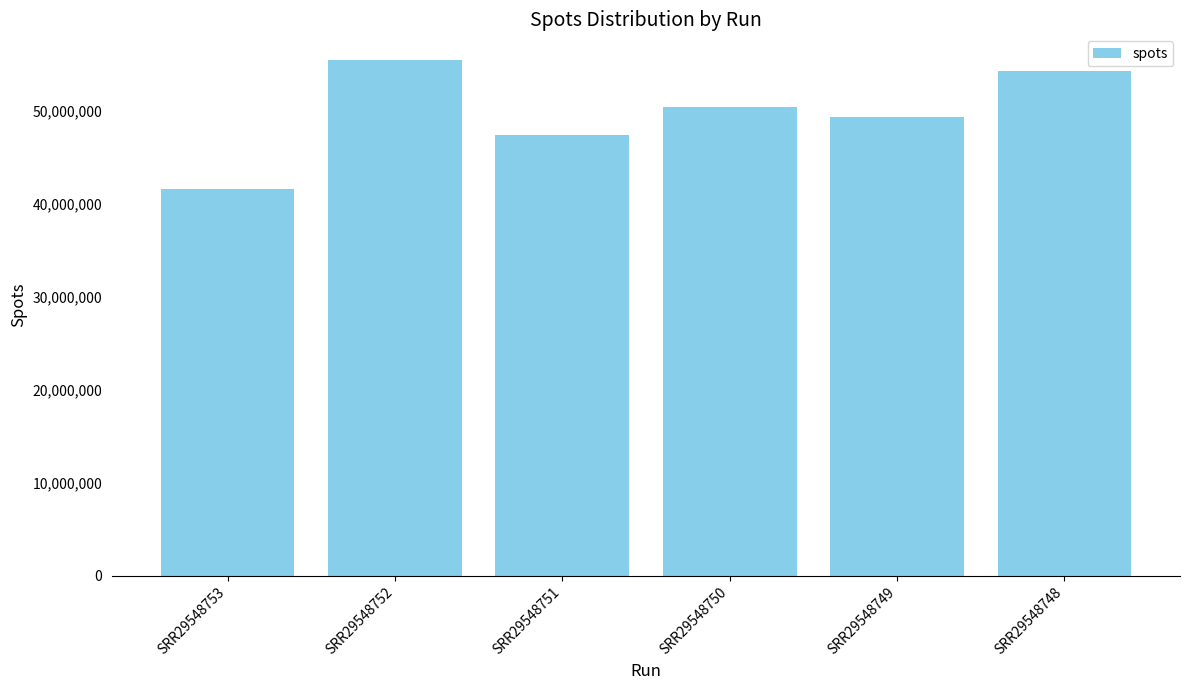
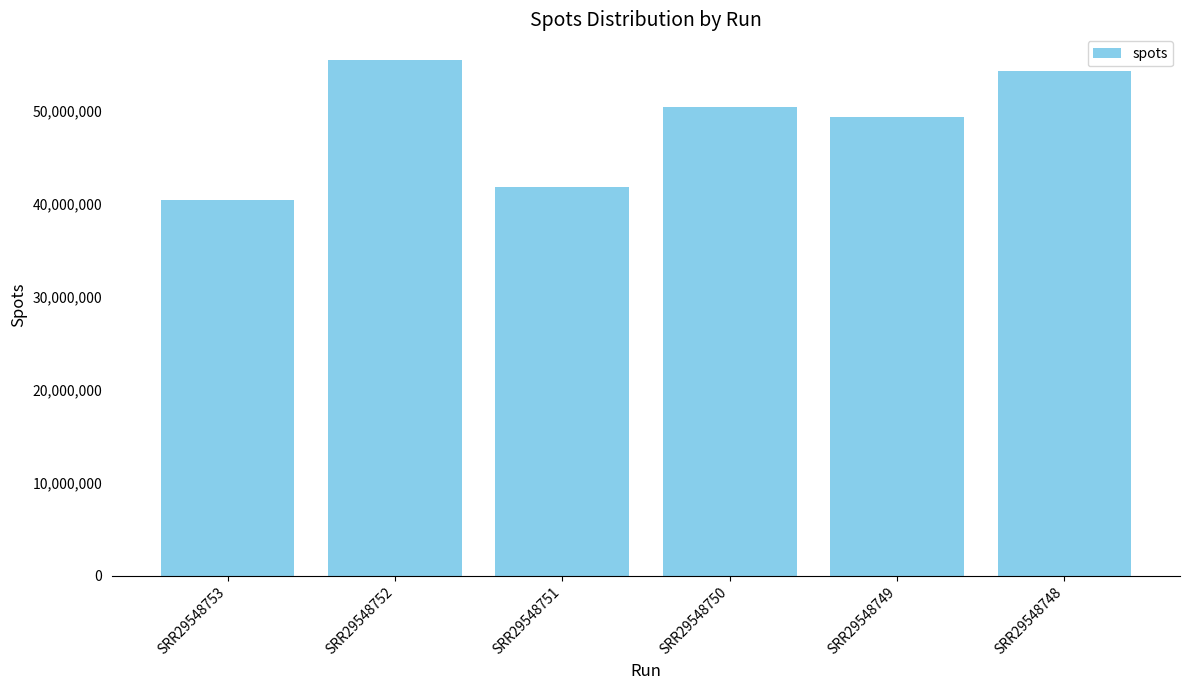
SRR29548753: 42,000,000 -> 40,000,000
SRR29548751: 47,000,000 -> 42,000,000
